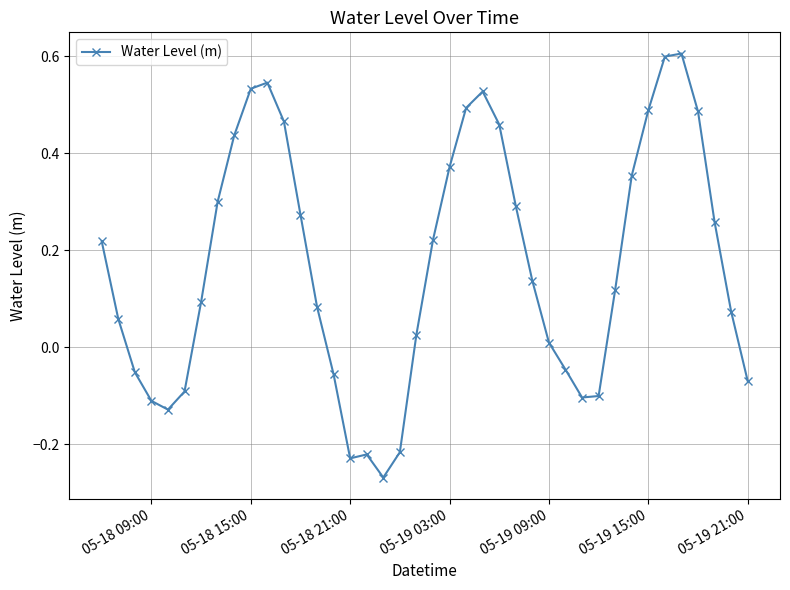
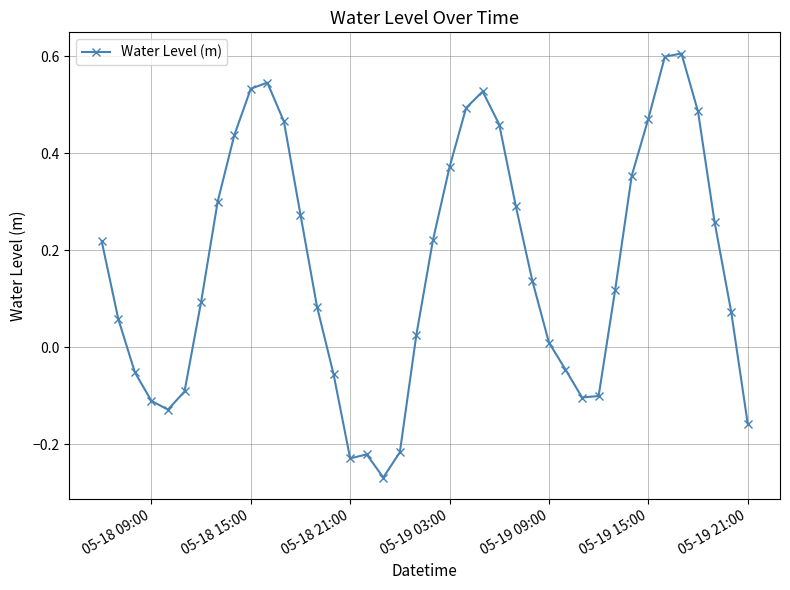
05-19 15:00: 0.49 -> 0.47
05-19 21:00: -0.07 -> -0.16
